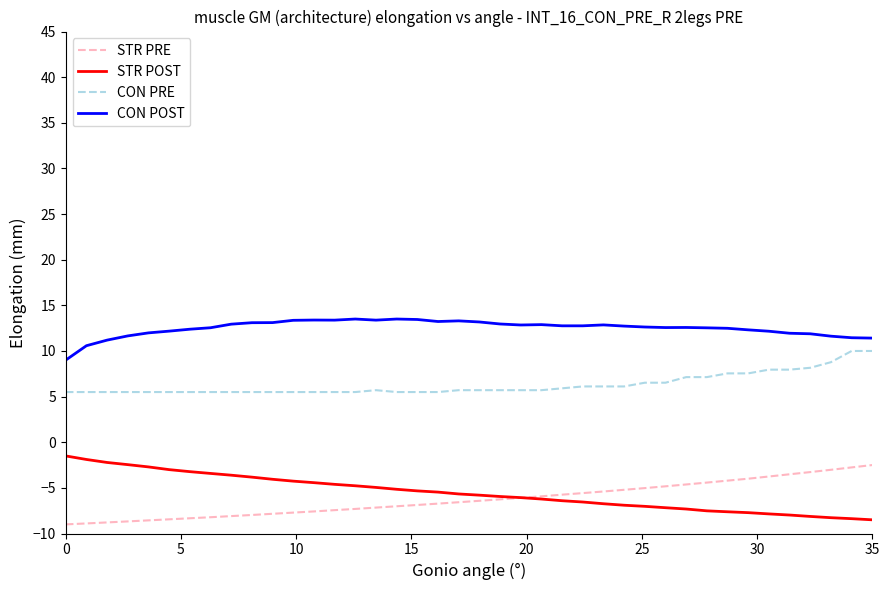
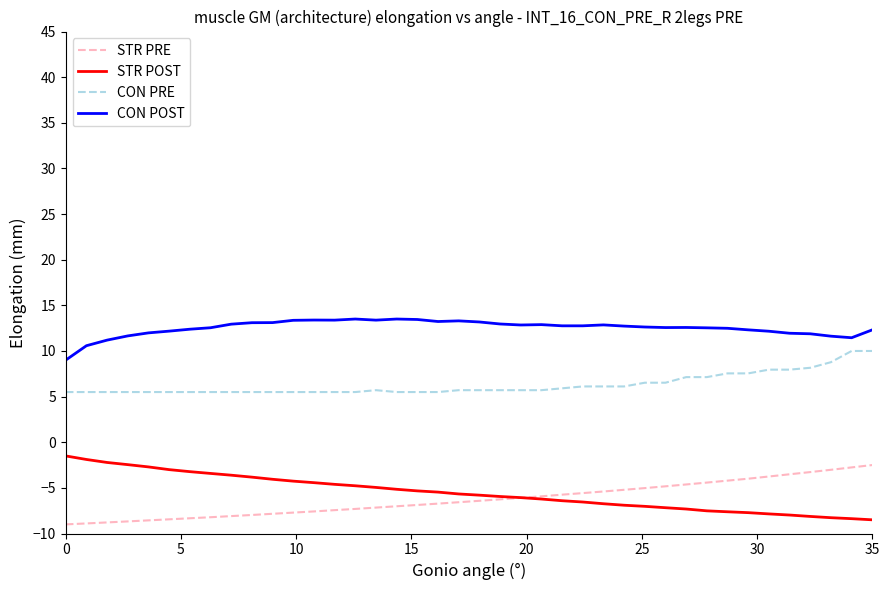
CON POST, 35: 11 -> 12
